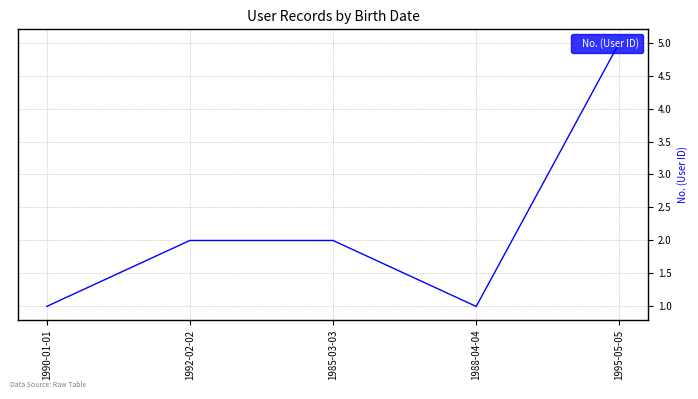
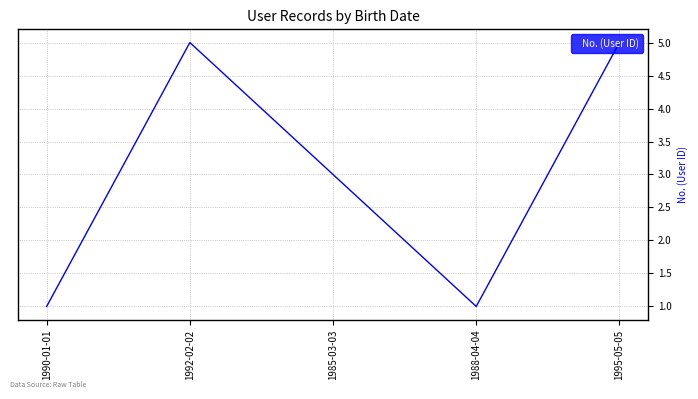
1992-02-02: 2 -> 5
1985-03-03: 2 -> 3
